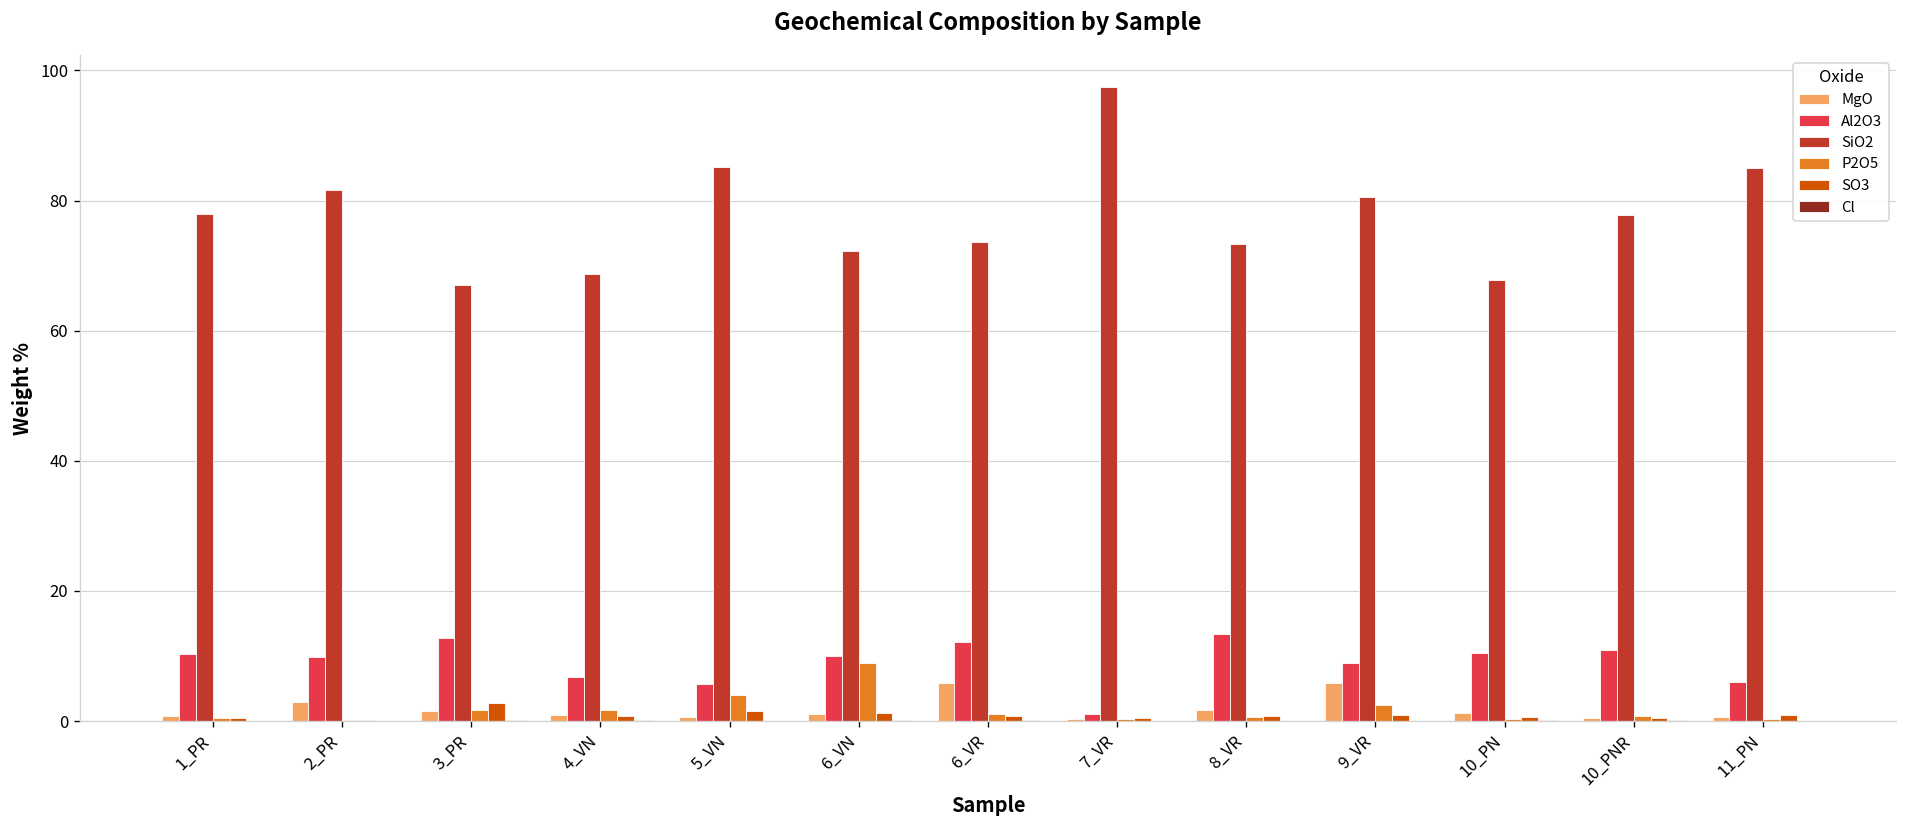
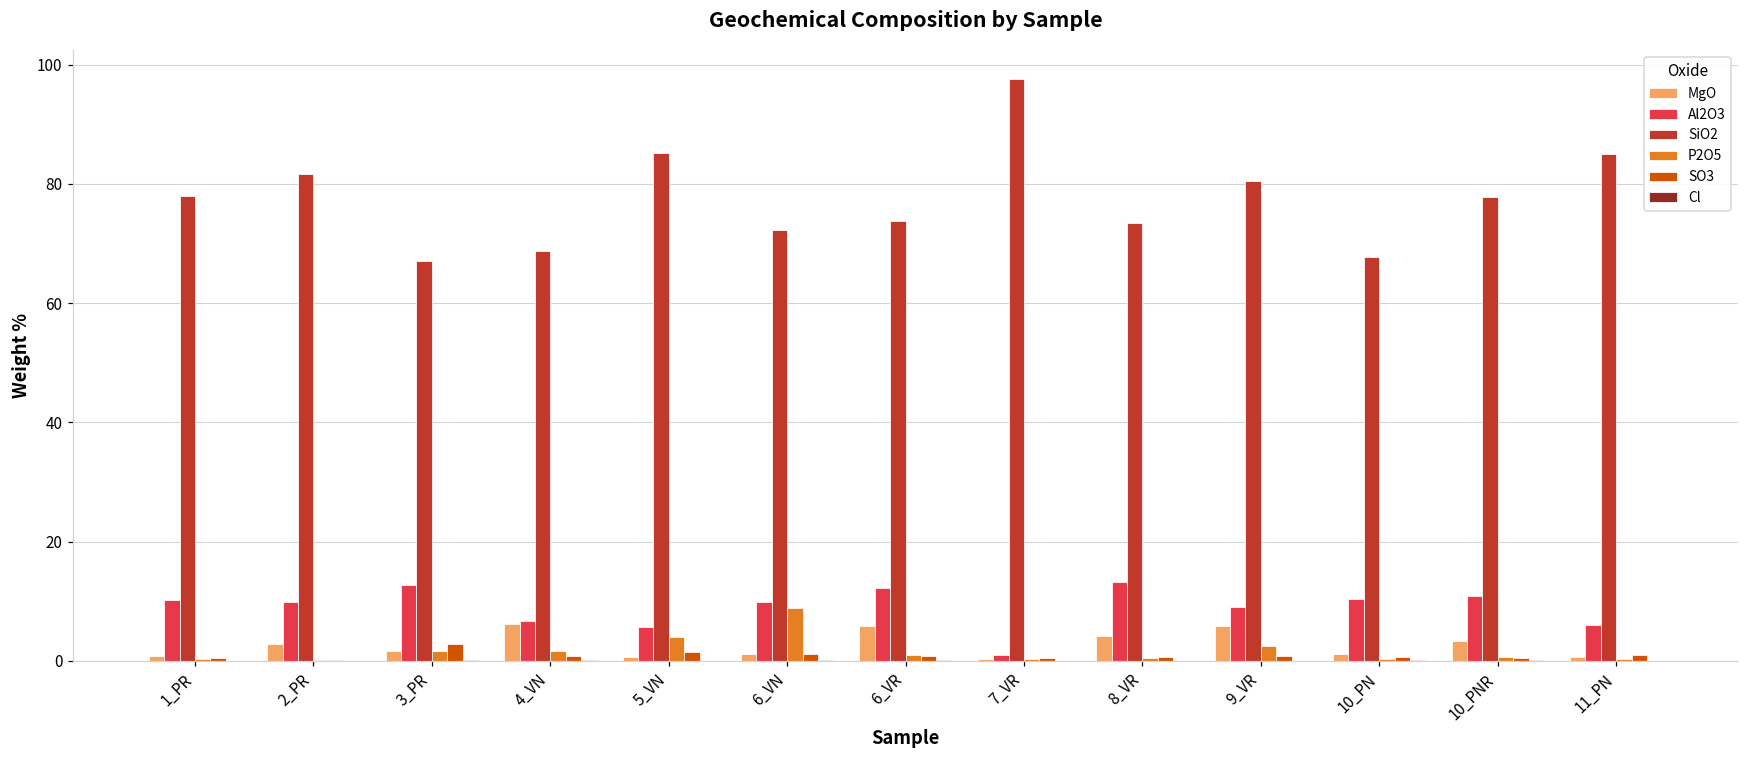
MgO, 4_VN: 1 -> 6
MgO, 8_VR: 2 -> 4
MgO, 10_PNR: 0 -> 3
